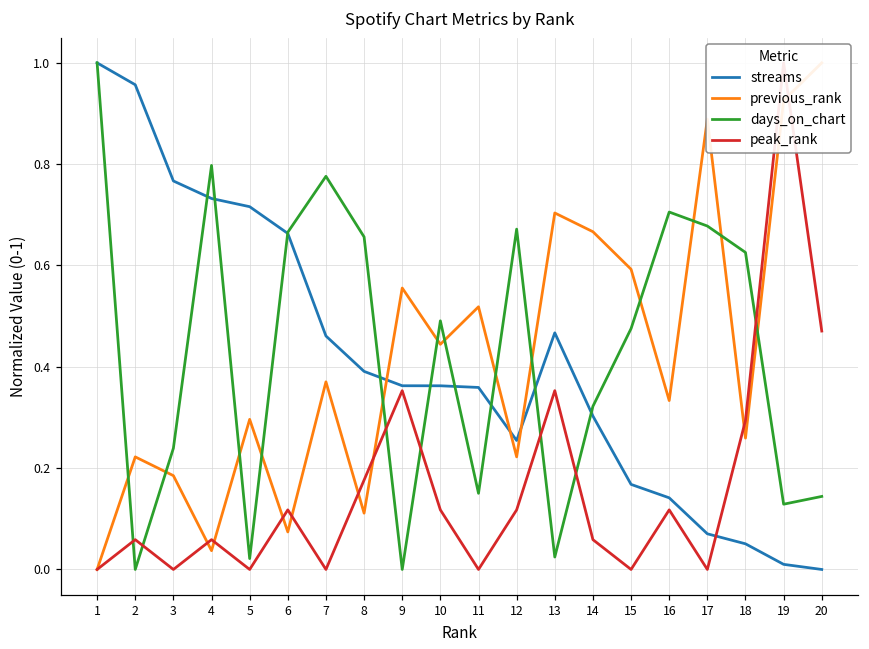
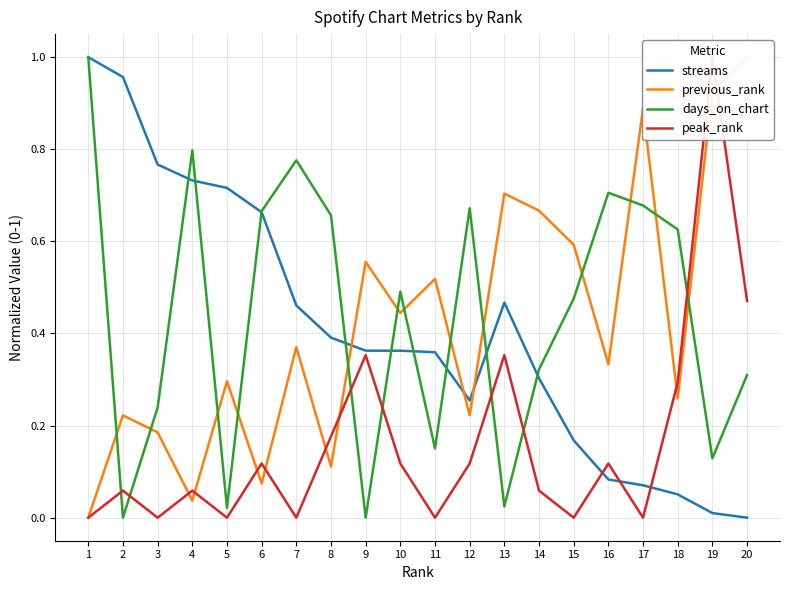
streams, 16: 0.14 -> 0.08
days_on_chart, 20: 0.14 -> 0.31
